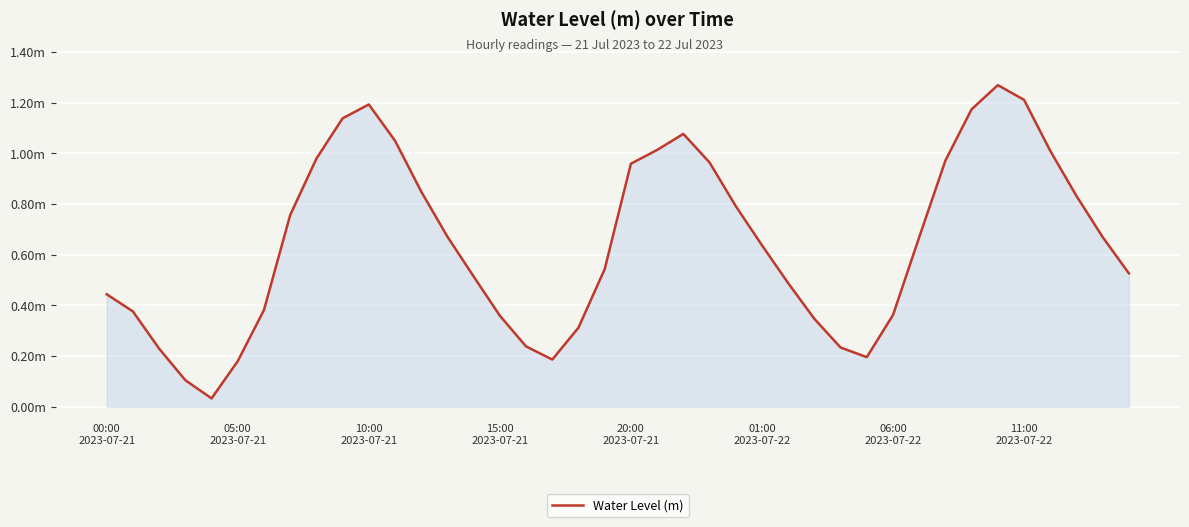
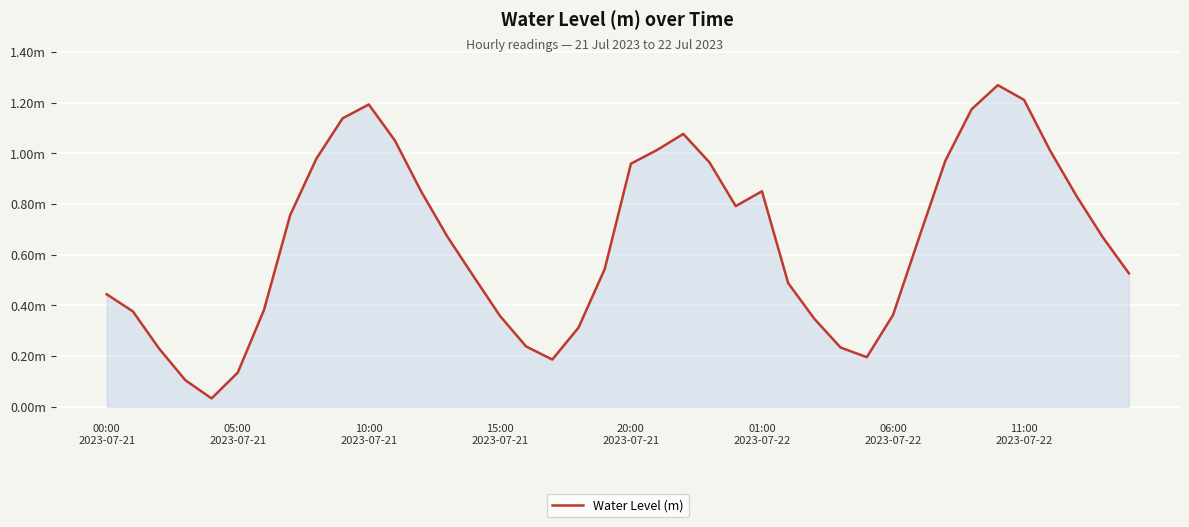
05:00 2023-07-21: 0.18m -> 0.13m
01:00 2023-07-22: 0.64m -> 0.85m
